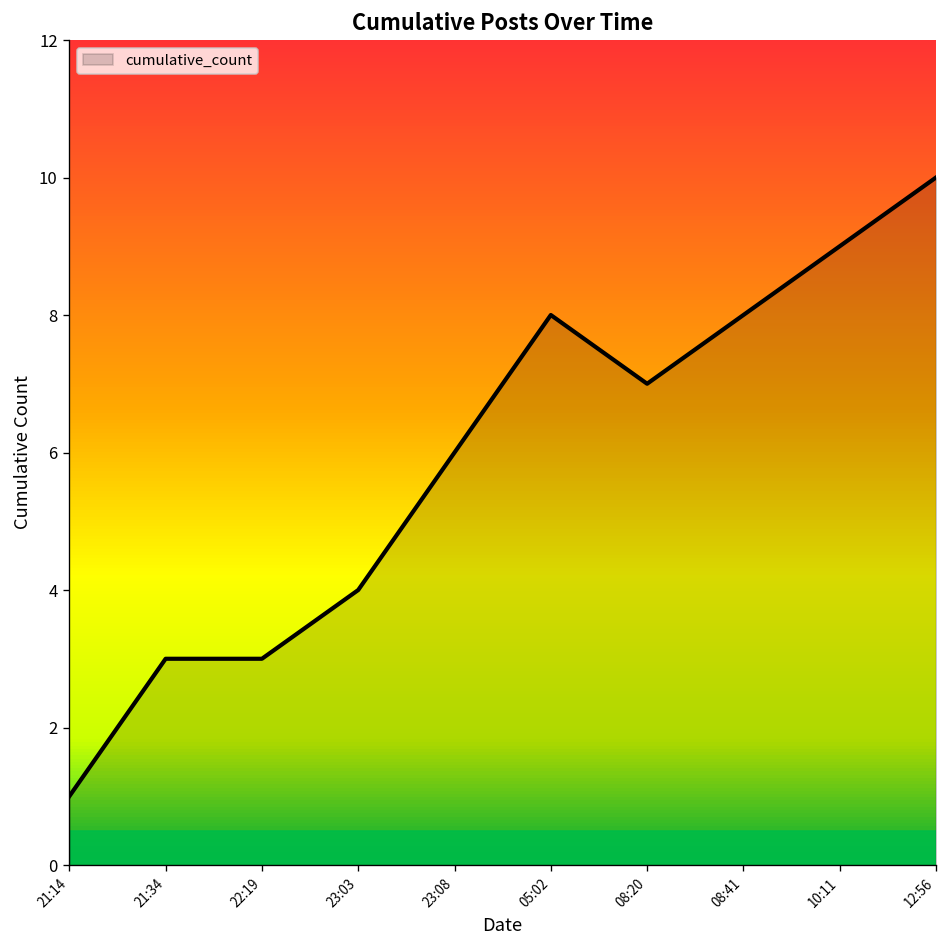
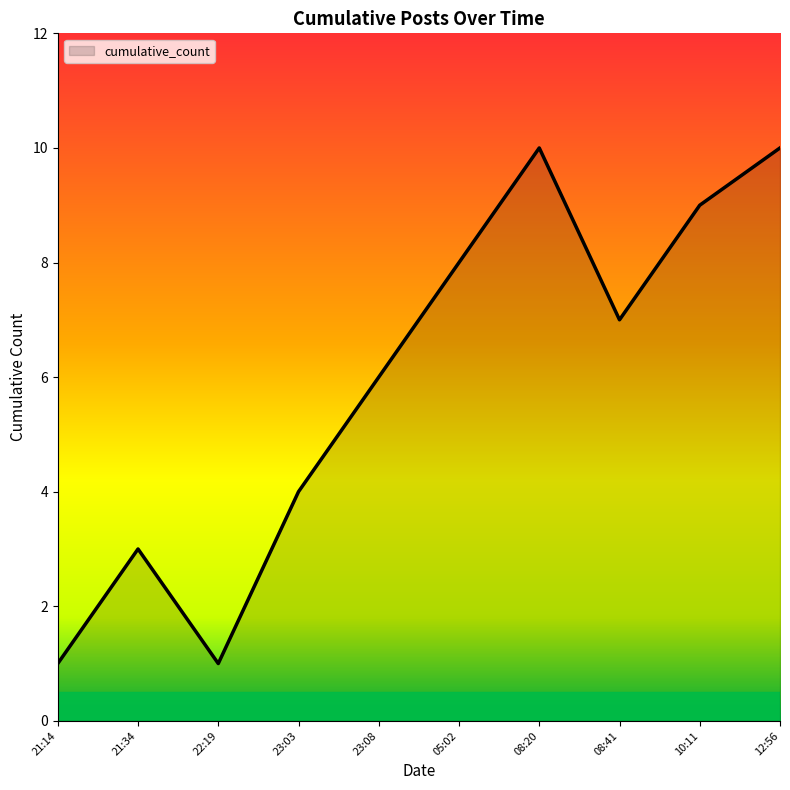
22:19: 3 -> 1
08:20: 7 -> 10
08:41: 8 -> 7
